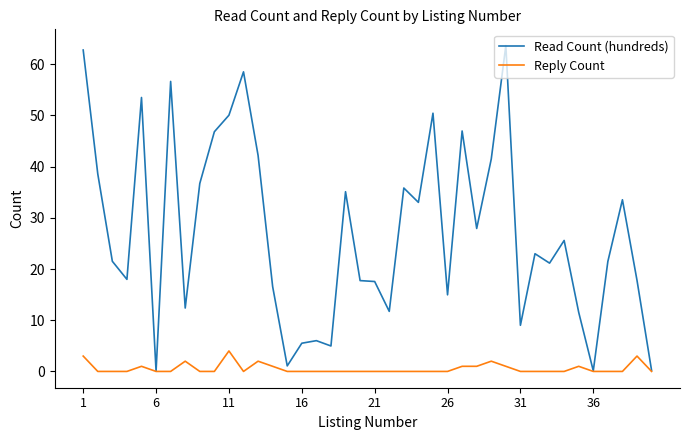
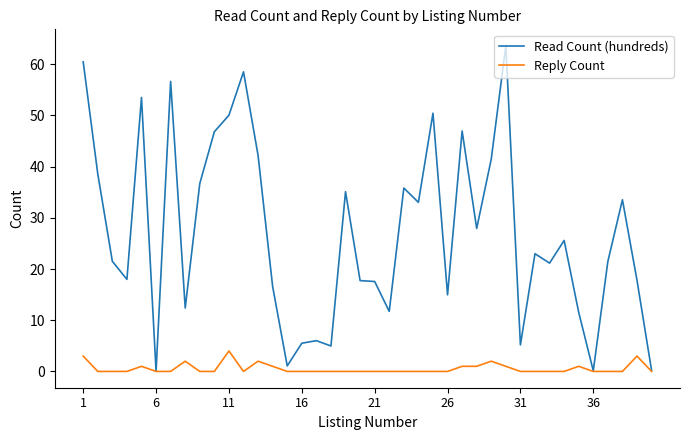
Read Count (hundreds), 1: 63 -> 60
Read Count (hundreds), 31: 9 -> 5
